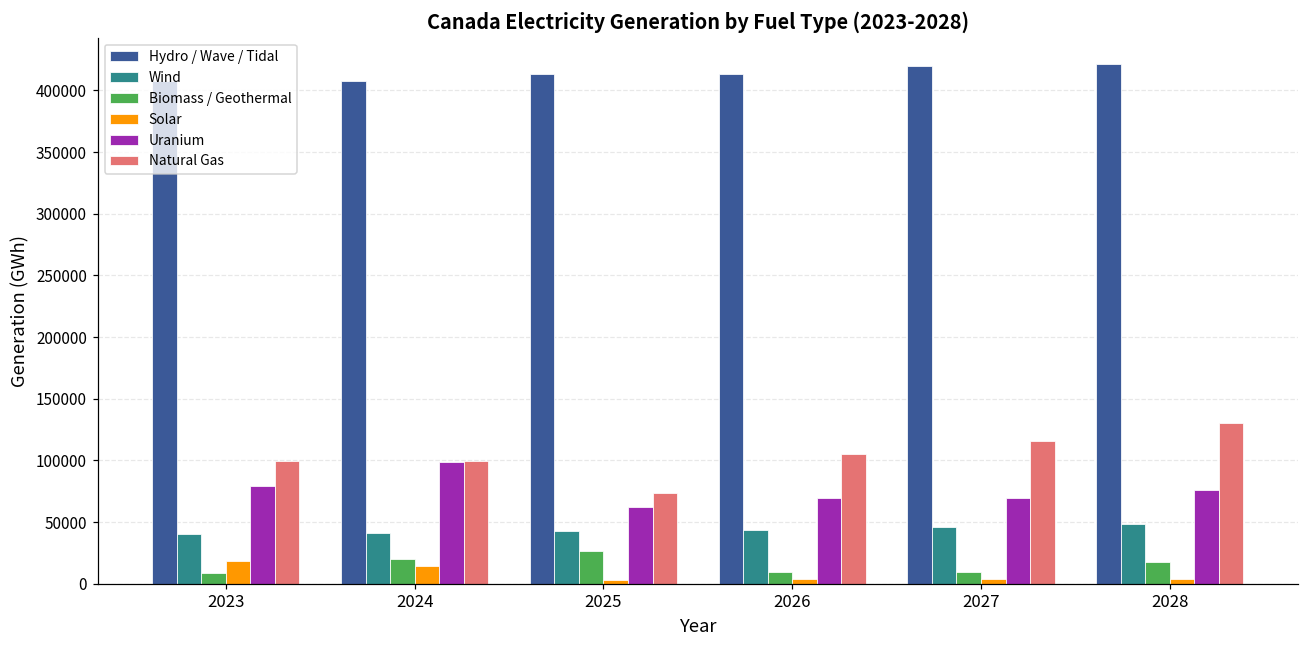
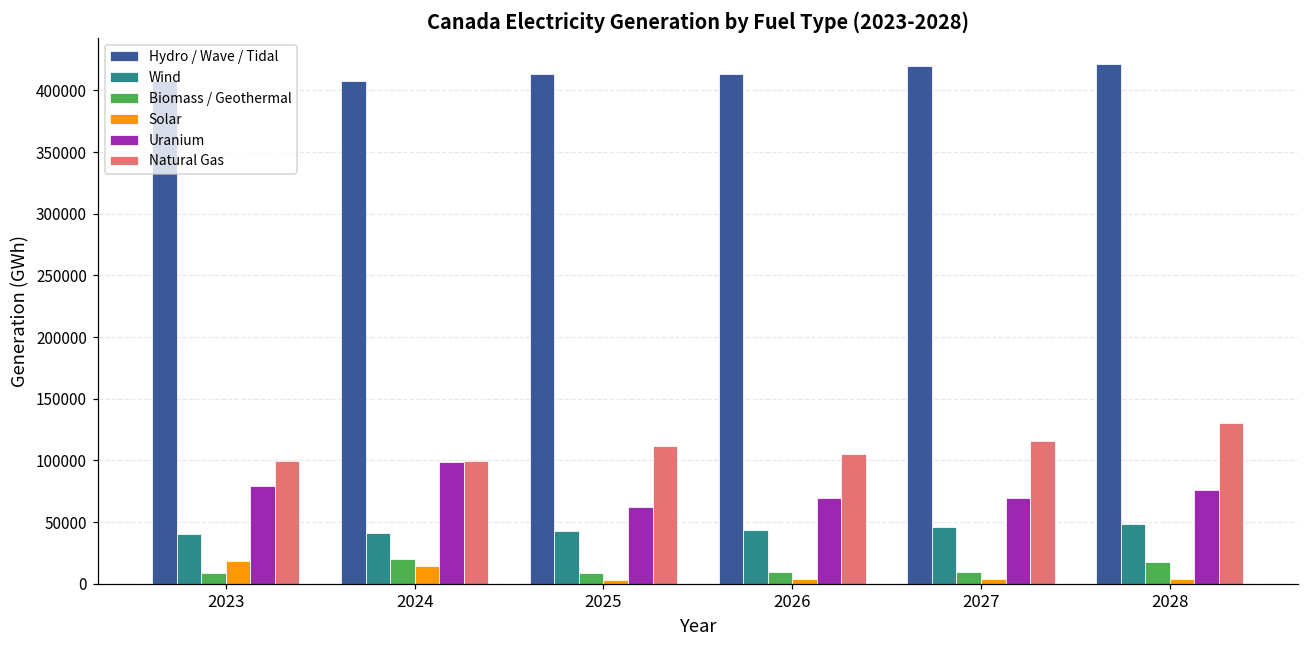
Biomass / Geothermal, 2025: 26000 -> 9000
Natural Gas, 2025: 74000 -> 112000
